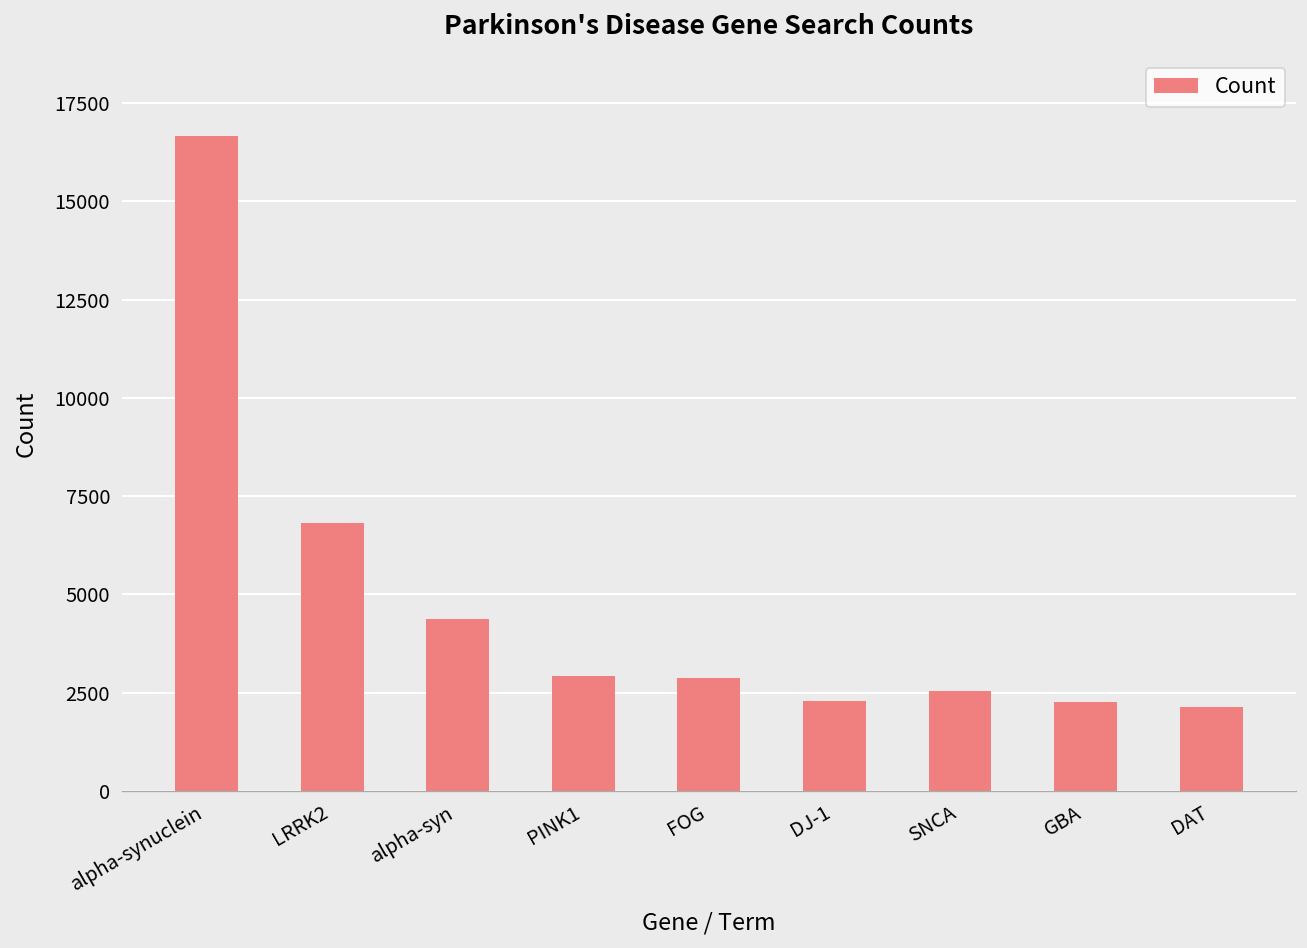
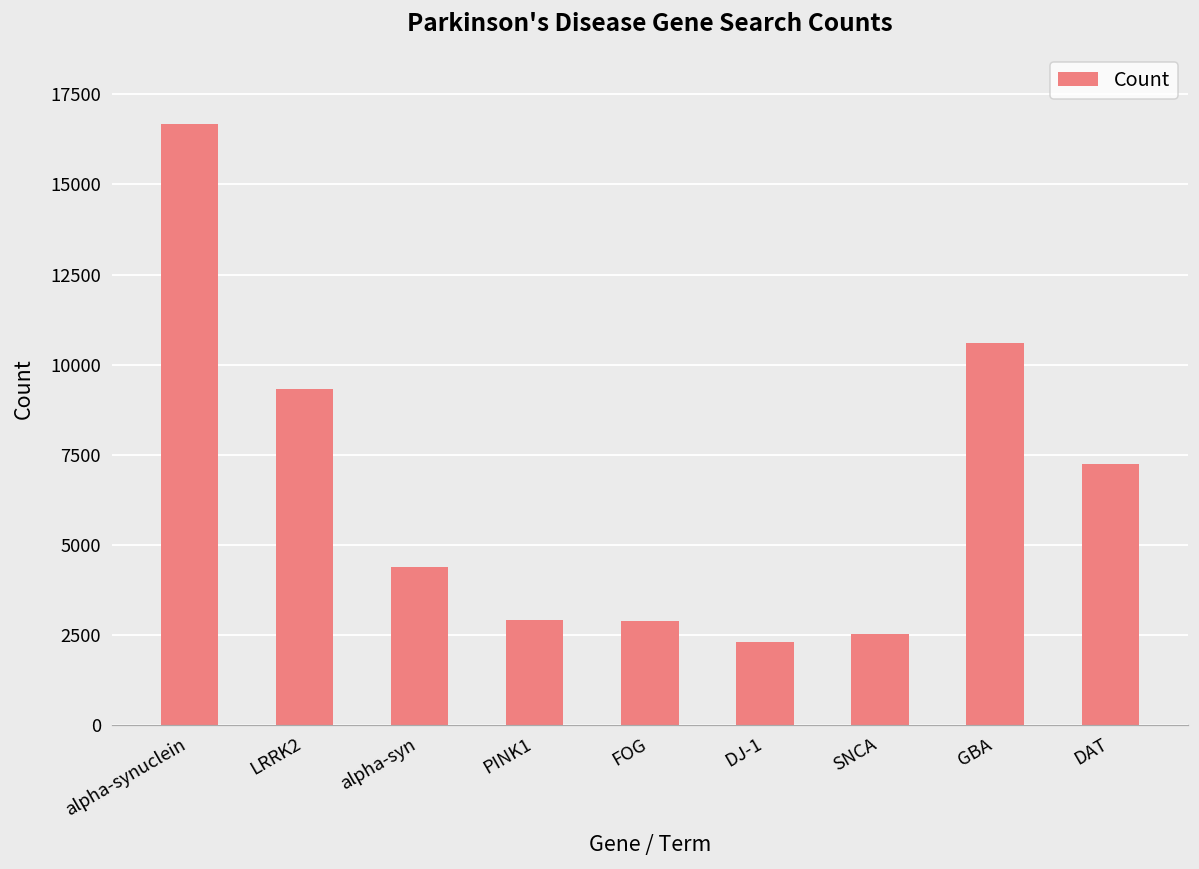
LRRK2: 6800 -> 9300
GBA: 2300 -> 10600
DAT: 2100 -> 7200
